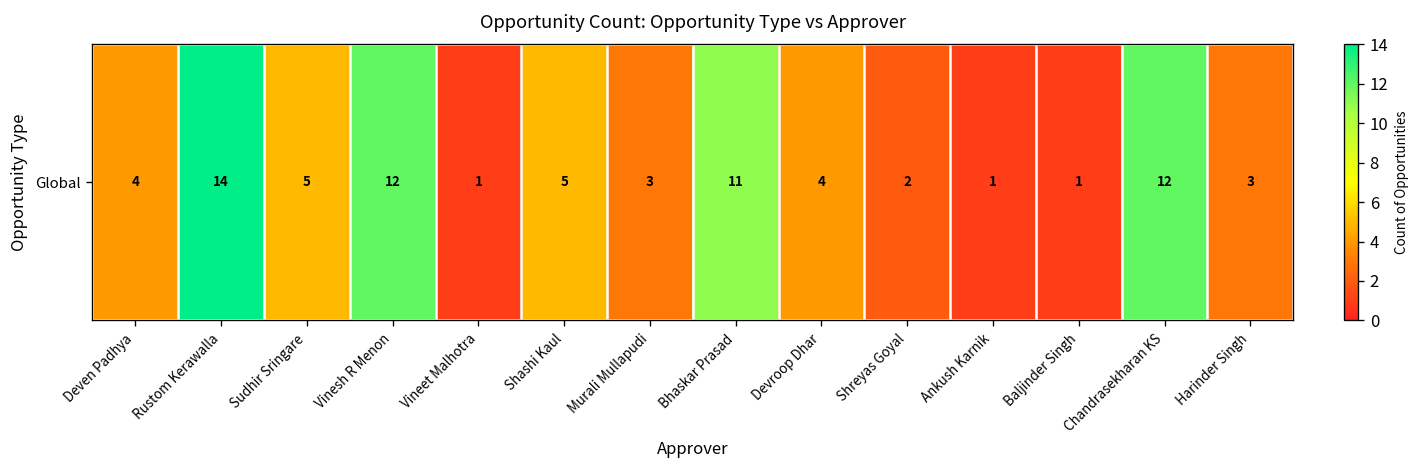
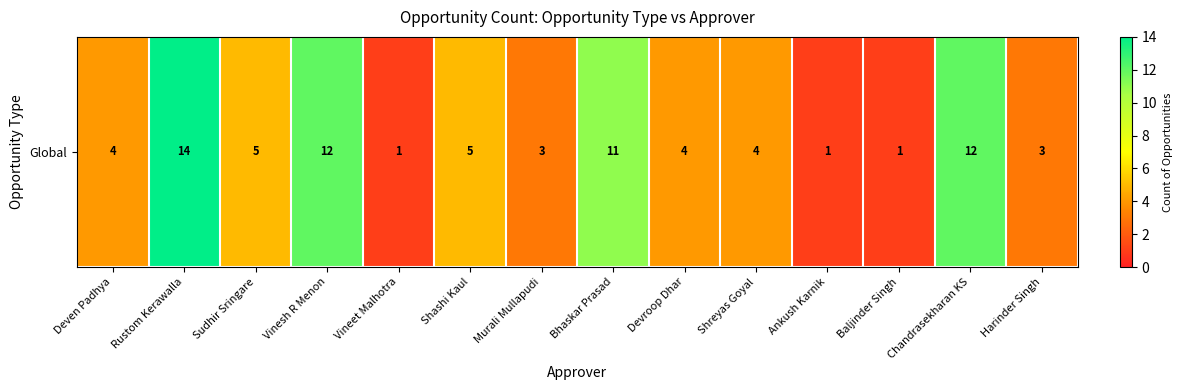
Global, Shreyas Goyal: 2 -> 4
